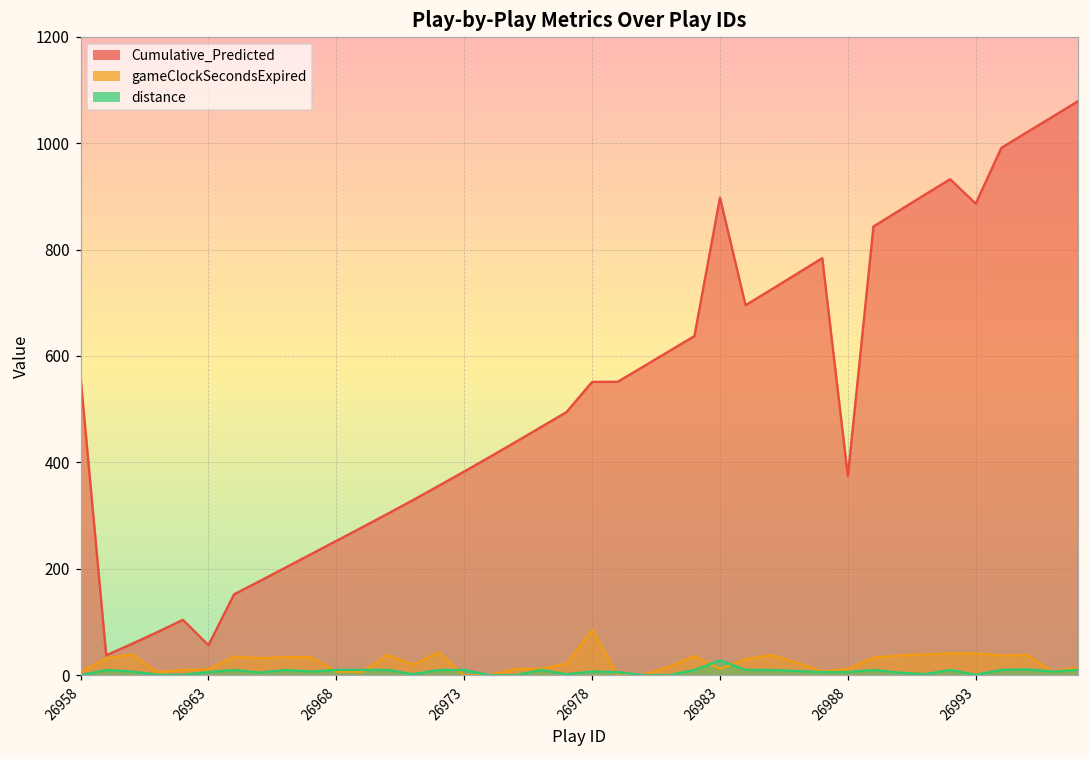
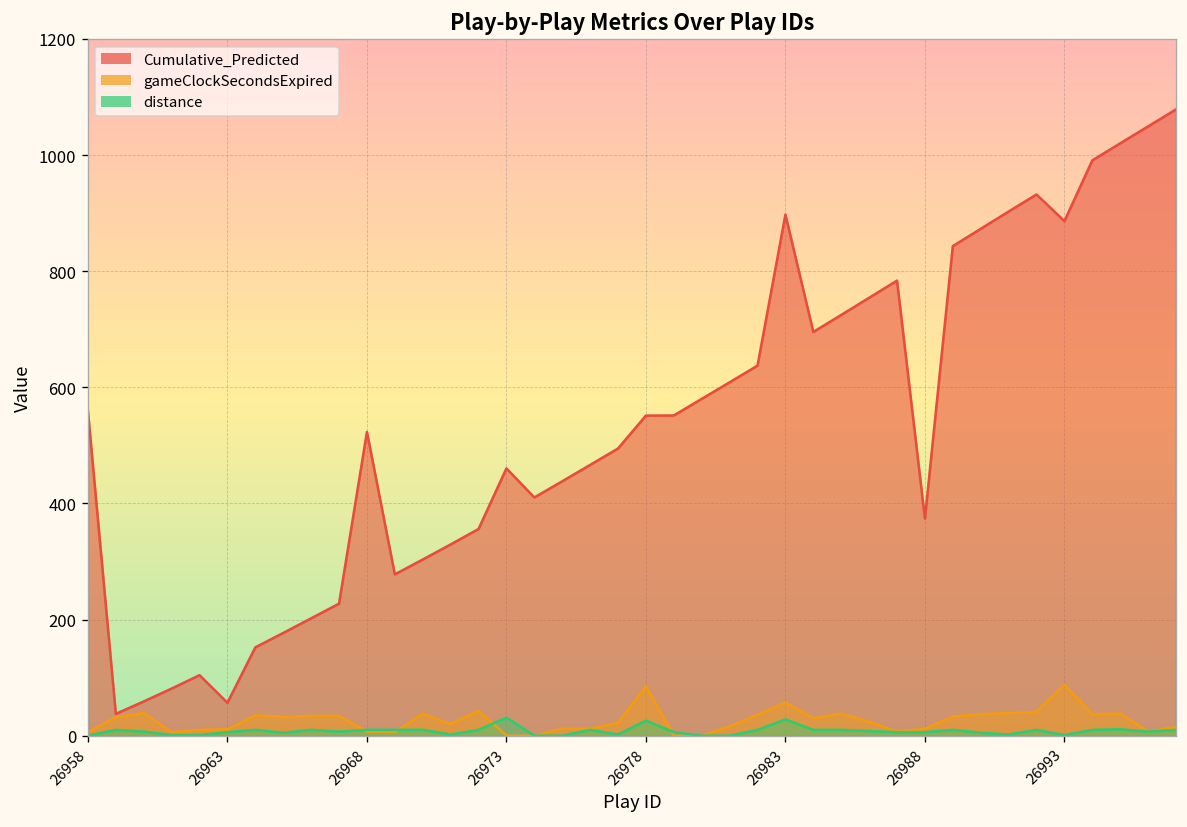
Cumulative_Predicted, 26968: 250 -> 520
Cumulative_Predicted, 26973: 380 -> 460
distance, 26973: 10 -> 30
distance, 26978: 10 -> 30
gameClockSecondsExpired, 26983: 10 -> 60
gameClockSecondsExpired, 26993: 40 -> 90
